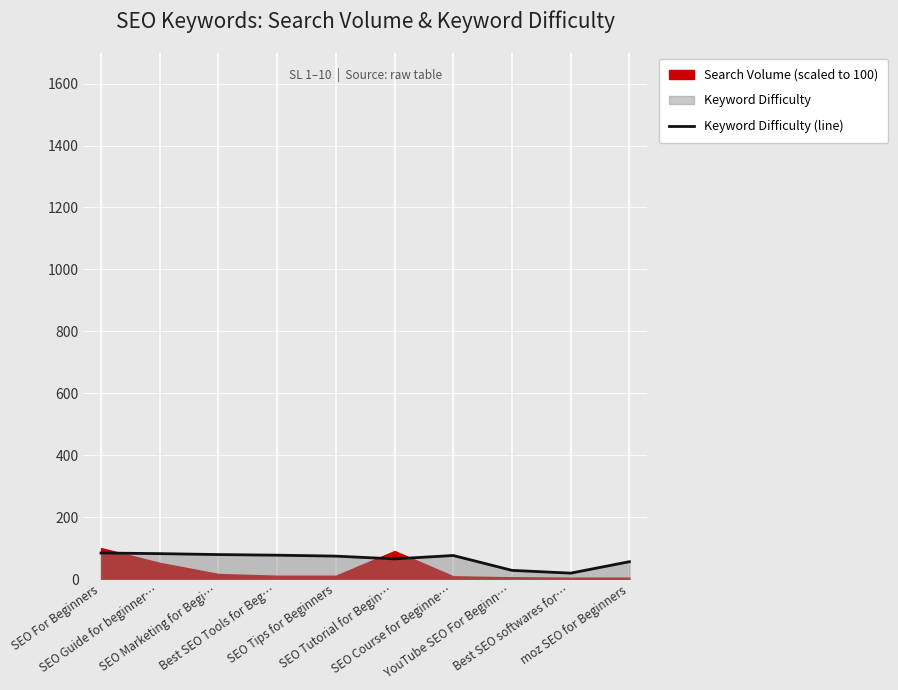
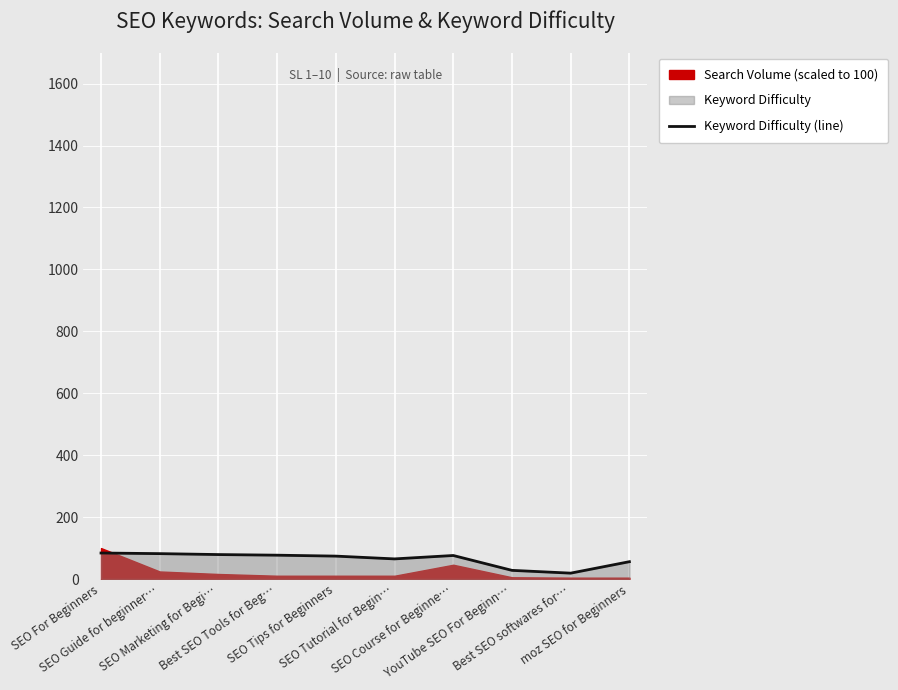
Search Volume (scaled to 100), SEO Guide for beginner…: 50 -> 20
Search Volume (scaled to 100), SEO Tutorial for Begin…: 90 -> 10
Search Volume (scaled to 100), SEO Course for Beginne…: 10 -> 50
